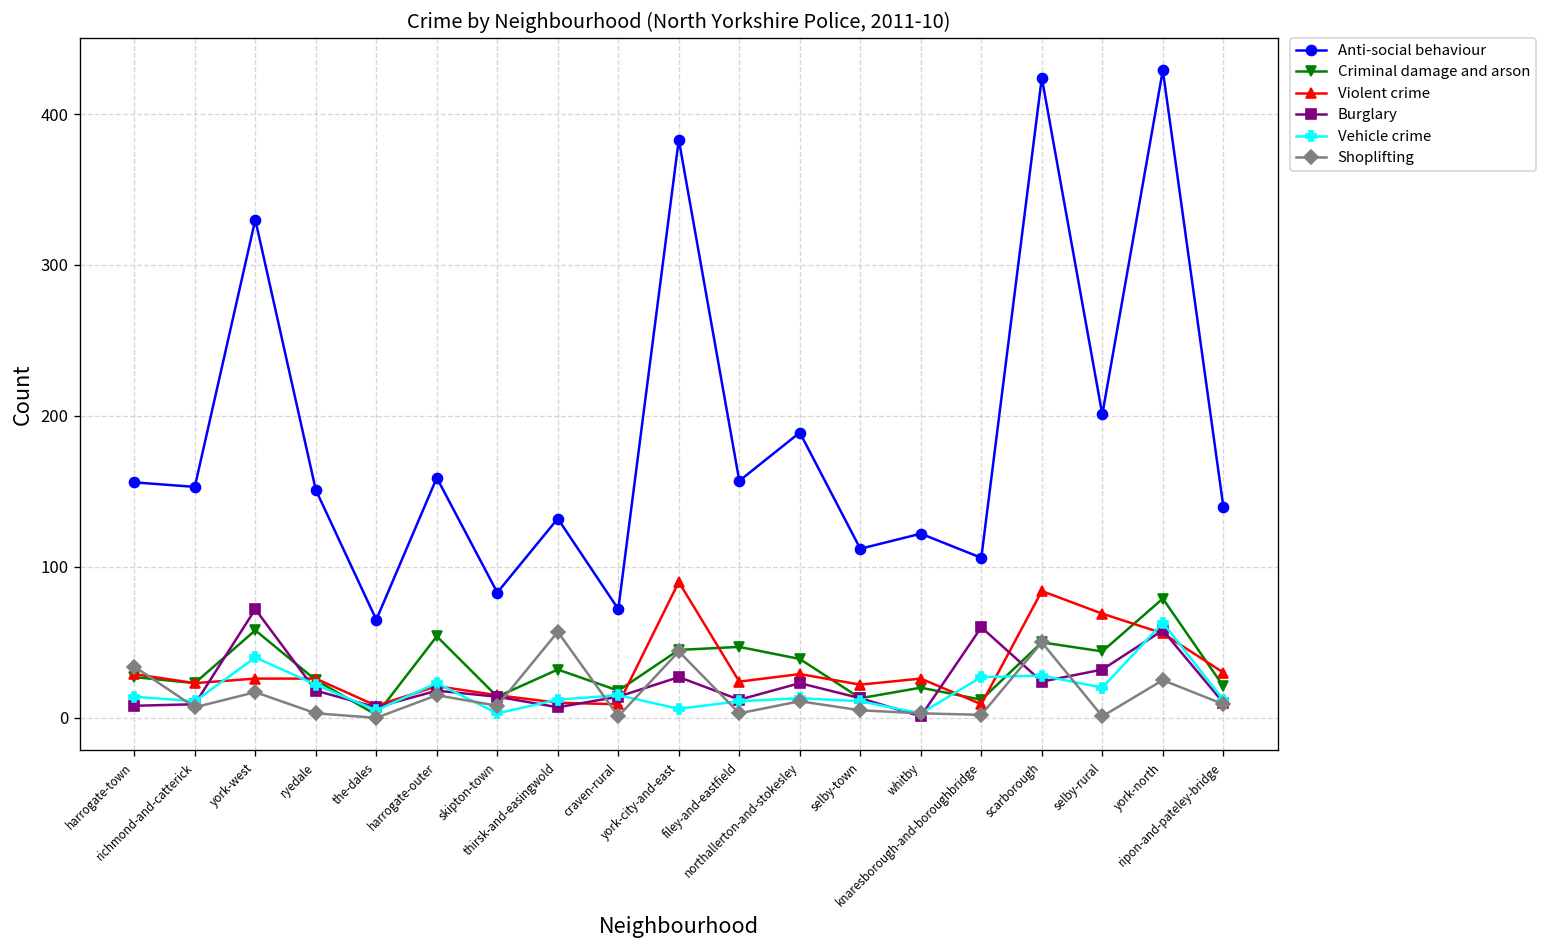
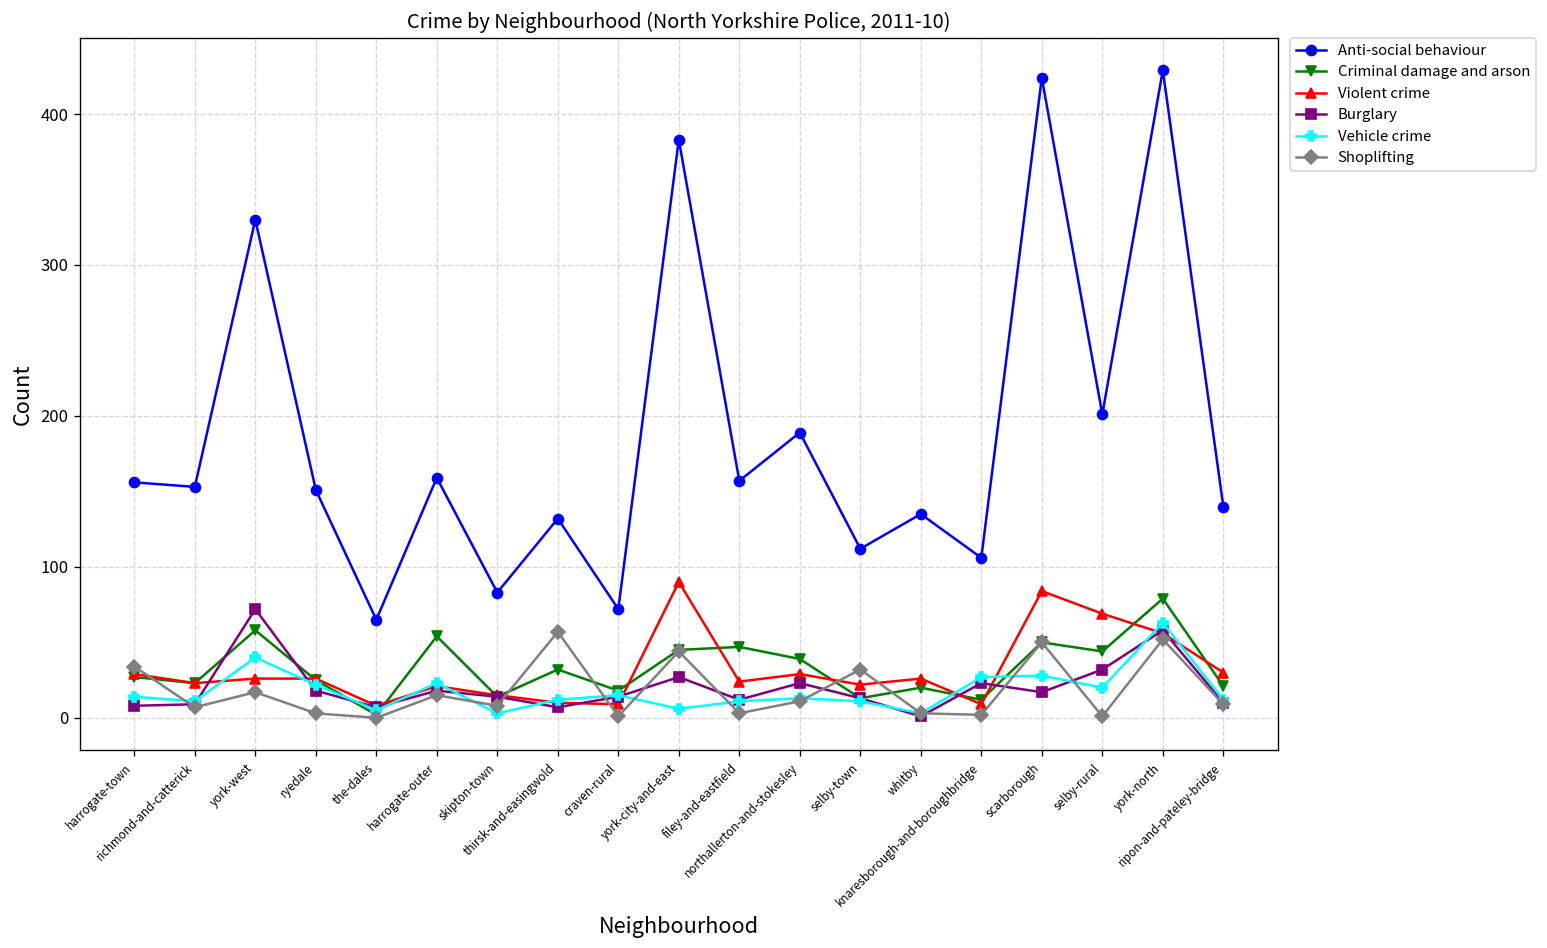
Shoplifting, selby-town: 5 -> 32
Anti-social behaviour, whitby: 122 -> 135
Burglary, knaresborough-and-boroughbridge: 60 -> 23
Burglary, scarborough: 24 -> 17
Shoplifting, york-north: 25 -> 52
